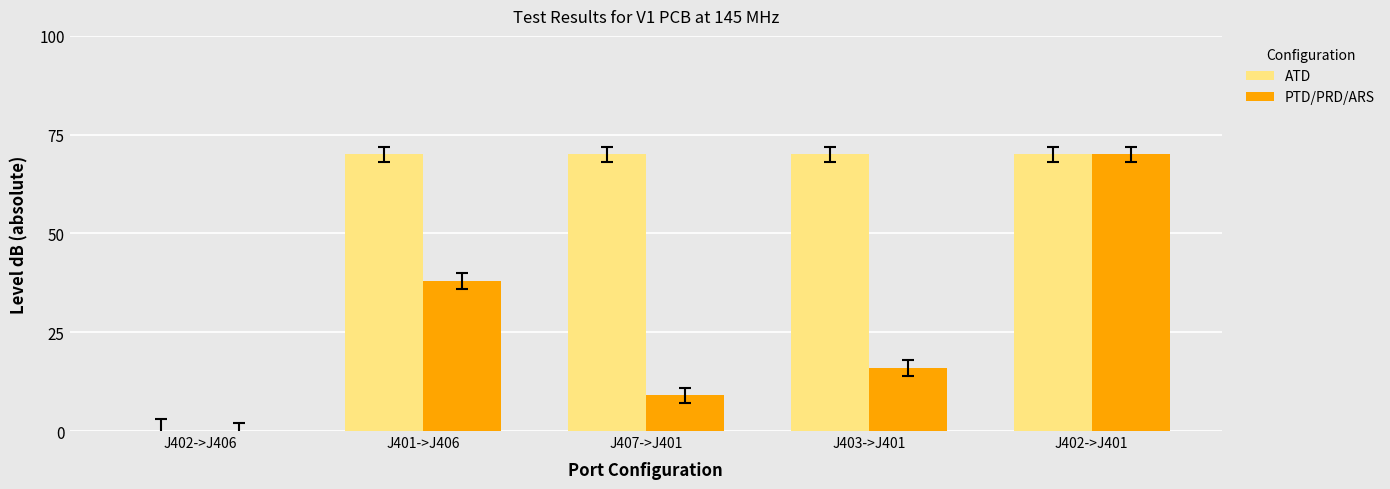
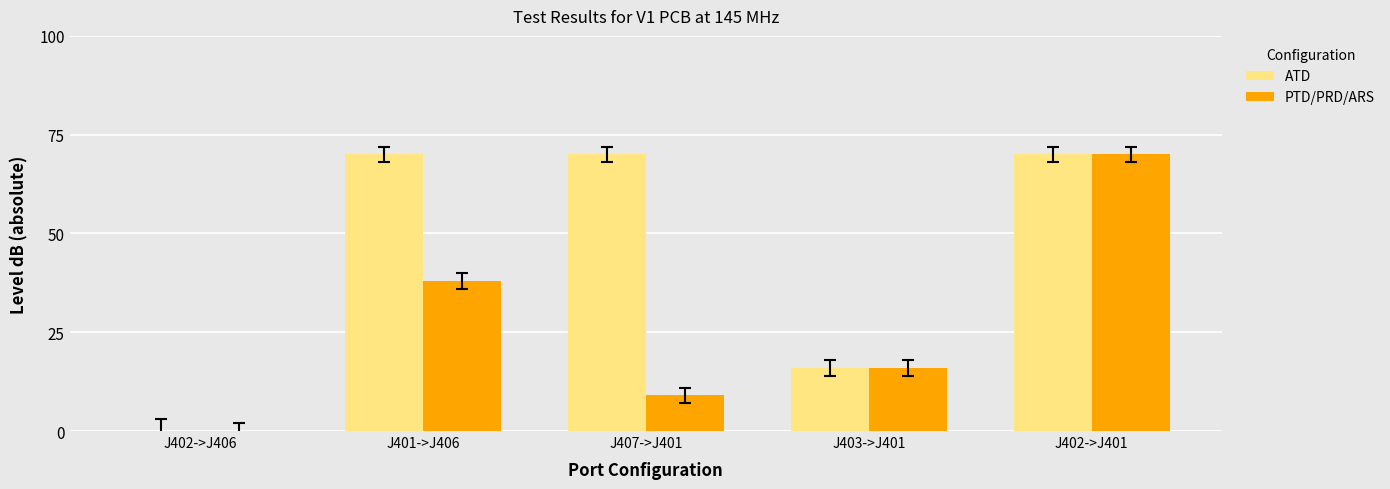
ATD, J403->J401: 70 -> 16
